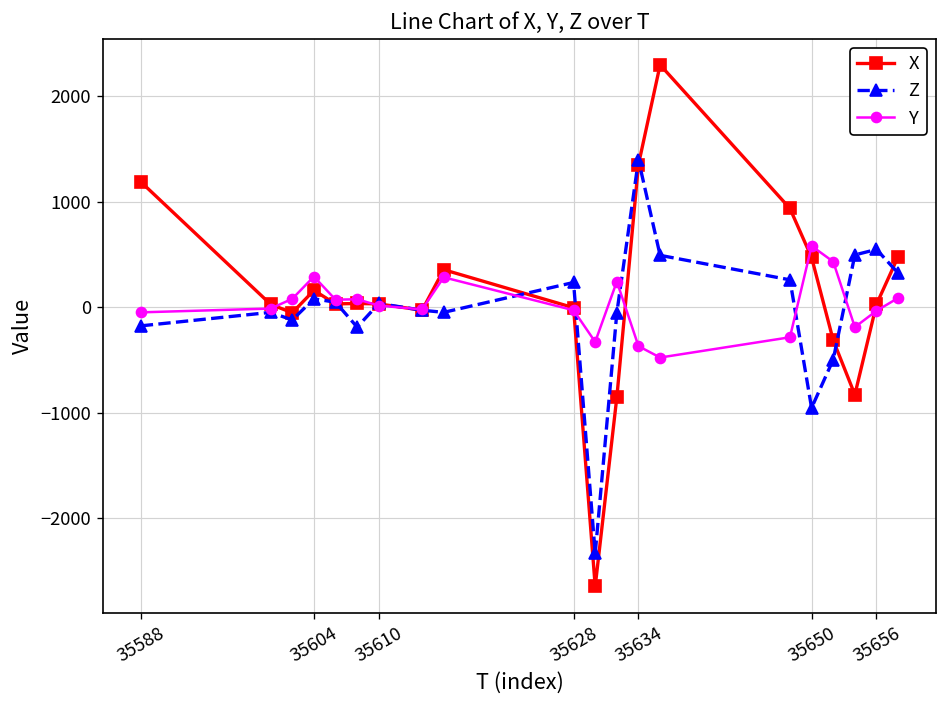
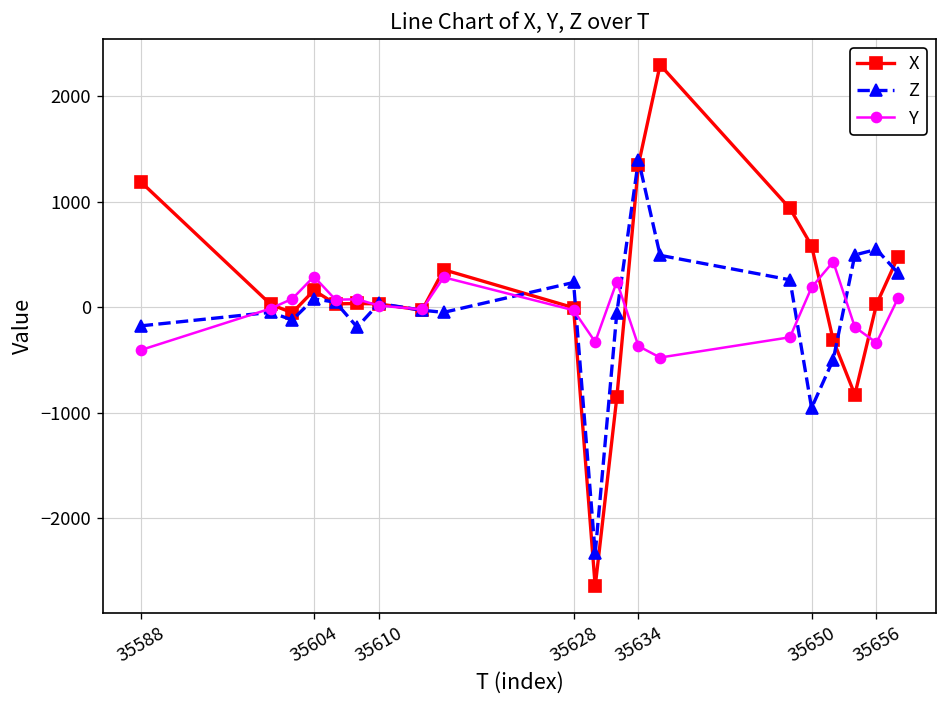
Y, 35588: 0 -> -400
X, 35650: 500 -> 600
Y, 35650: 600 -> 200
Y, 35656: 0 -> -300
